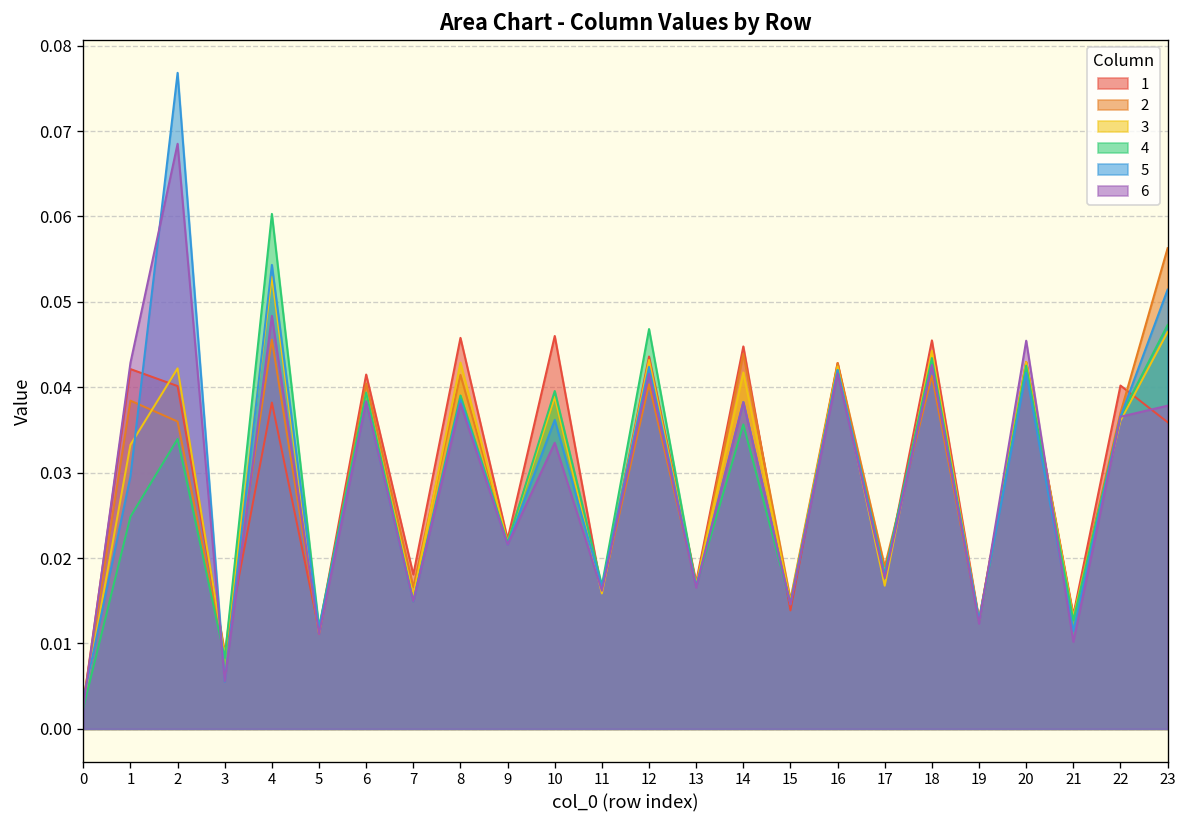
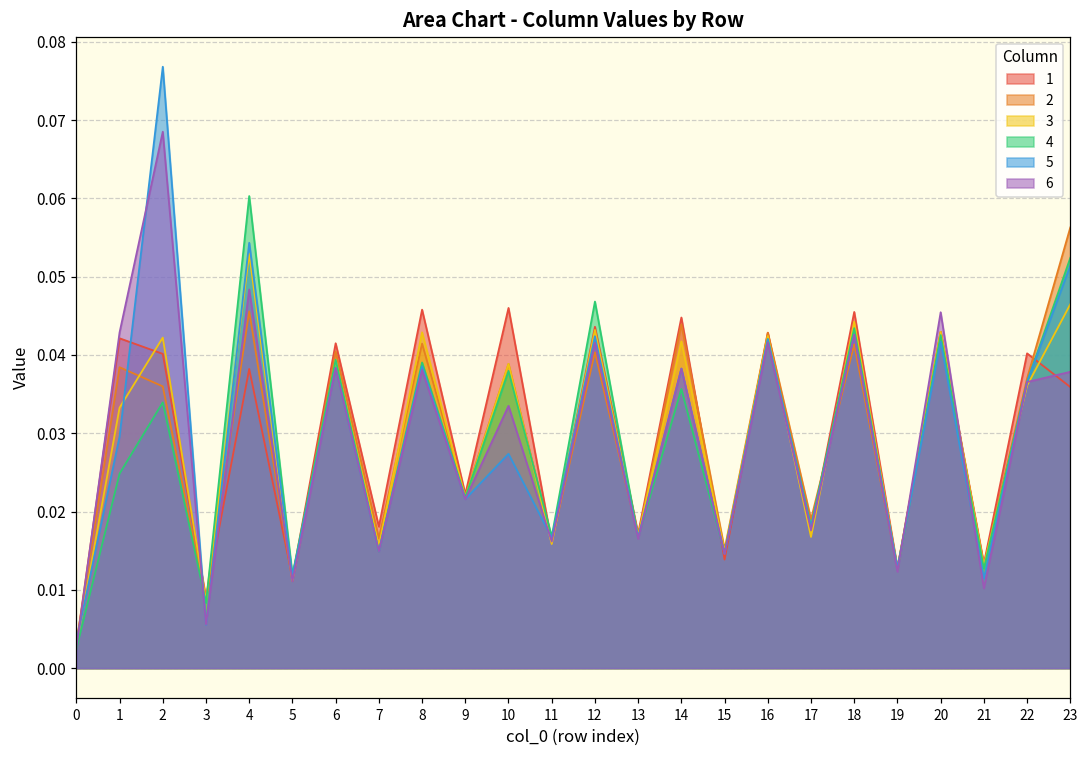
4, 10: 0.040 -> 0.038
5, 10: 0.036 -> 0.027
4, 23: 0.047 -> 0.052
